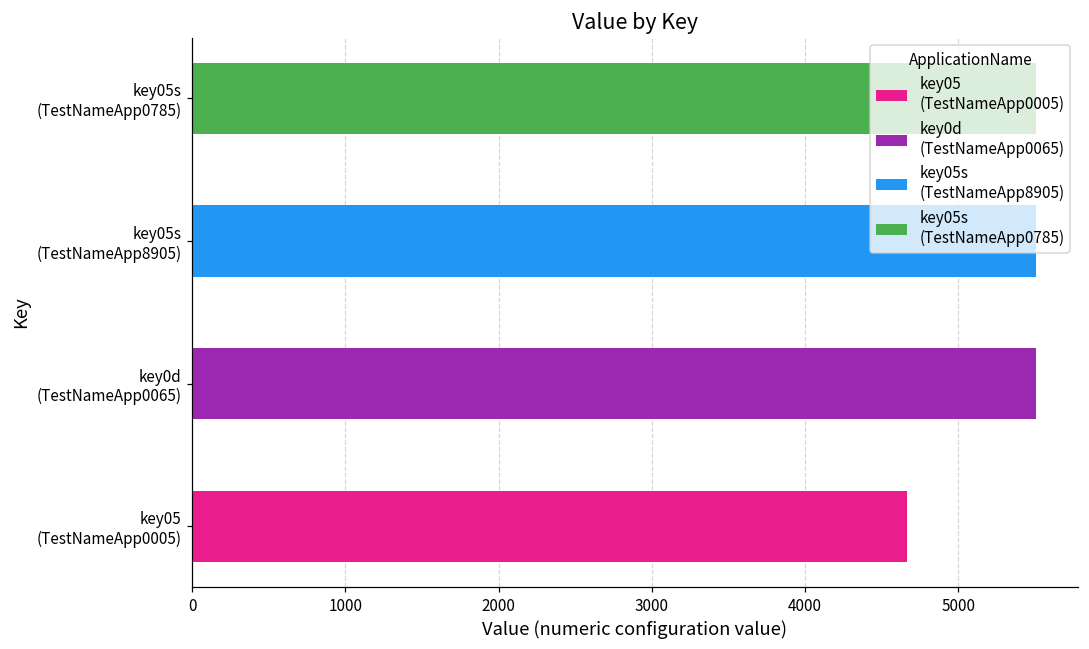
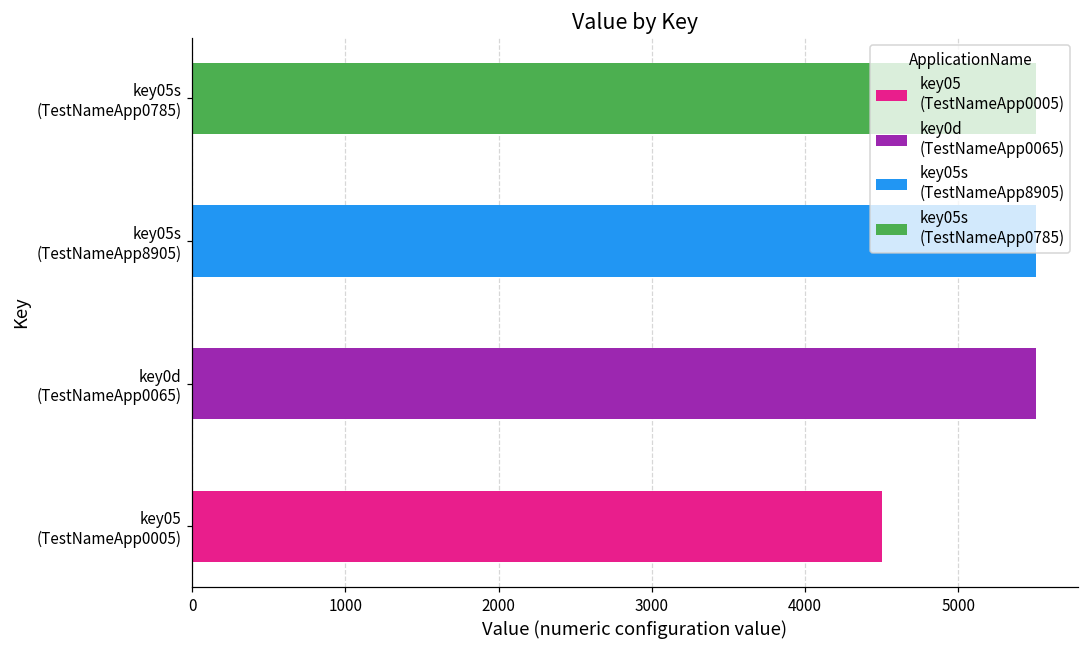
key05 (TestNameApp0005): 4670 -> 4510
